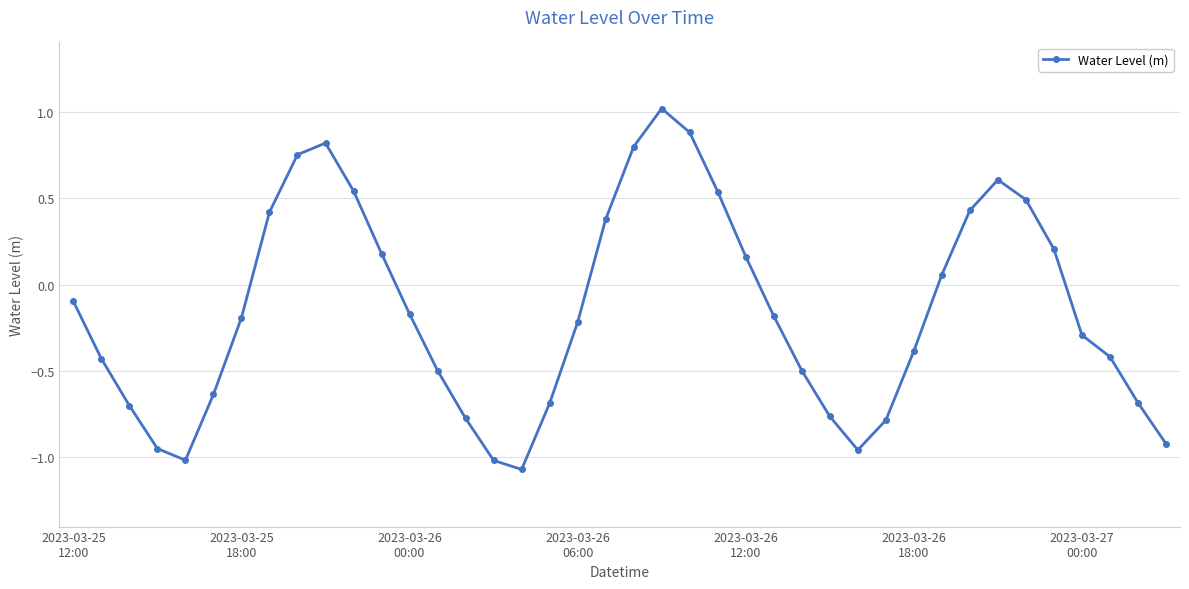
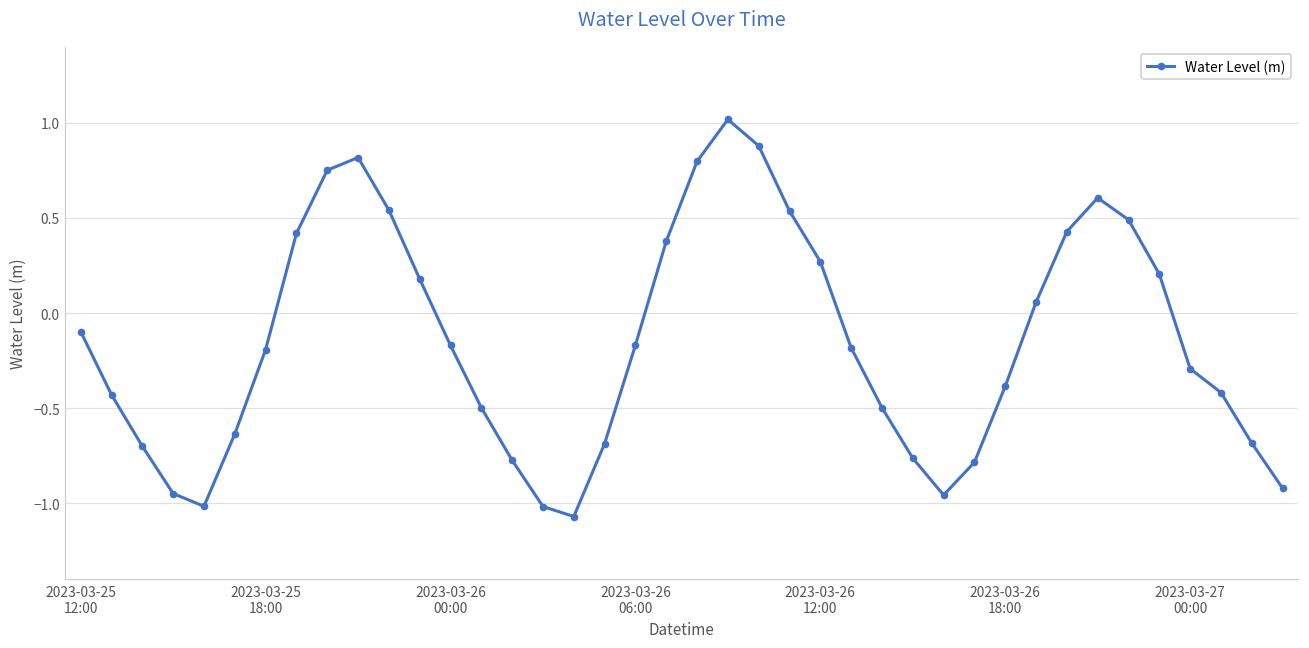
2023-03-26 06:00: -0.22 -> -0.17
2023-03-26 12:00: 0.16 -> 0.27
